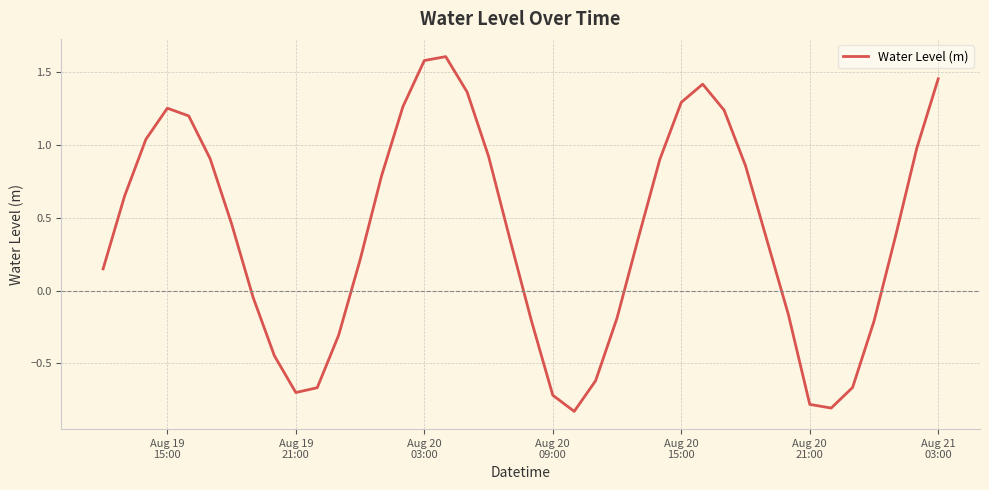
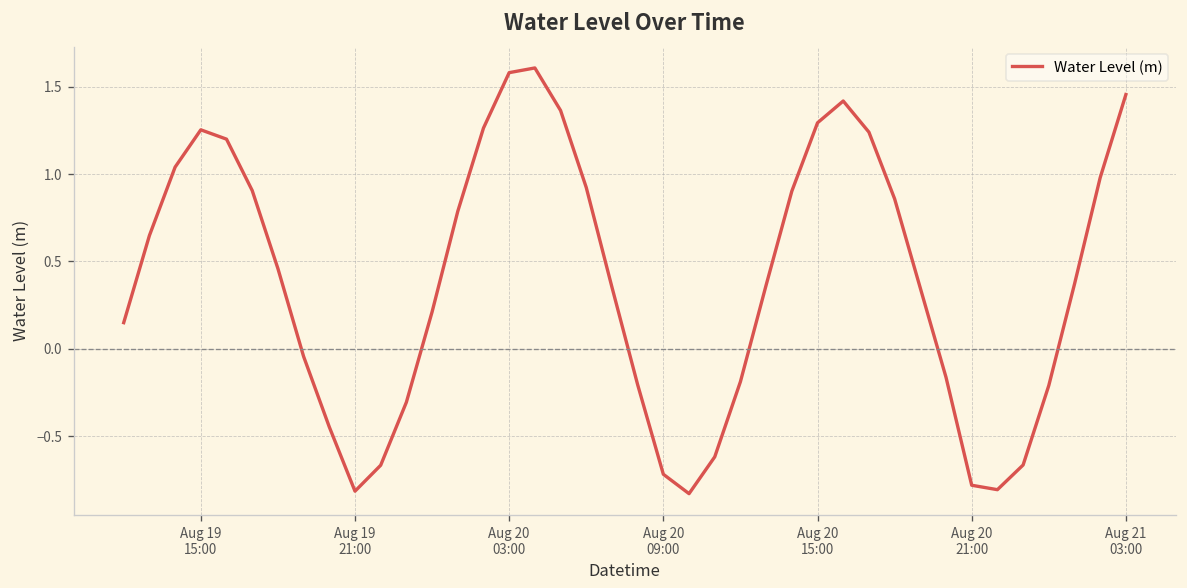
Aug 19 21:00: -0.70 -> -0.82
